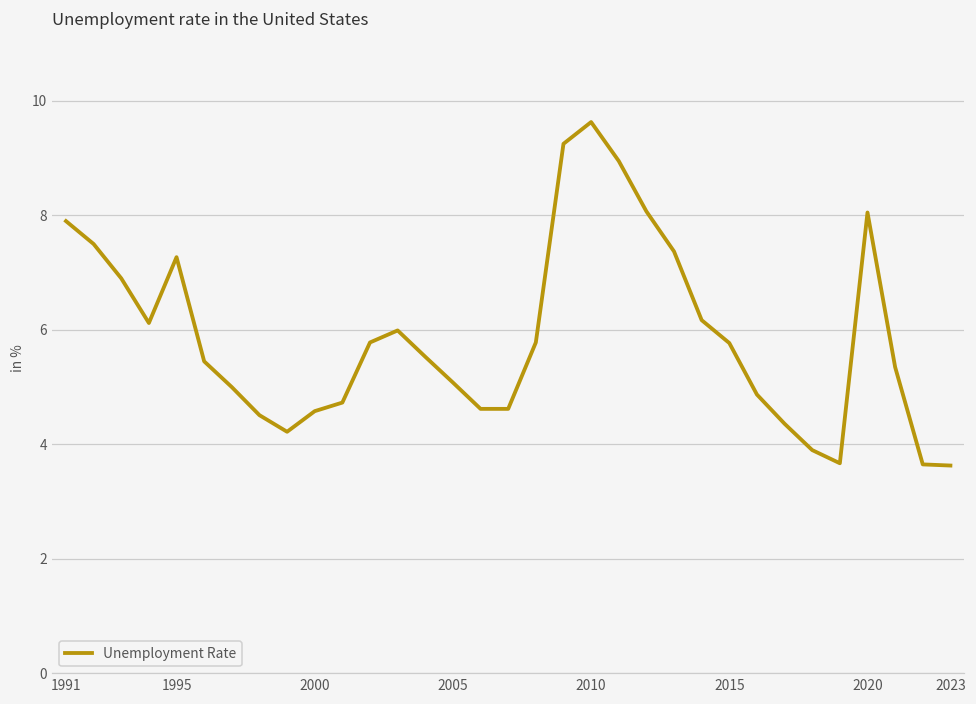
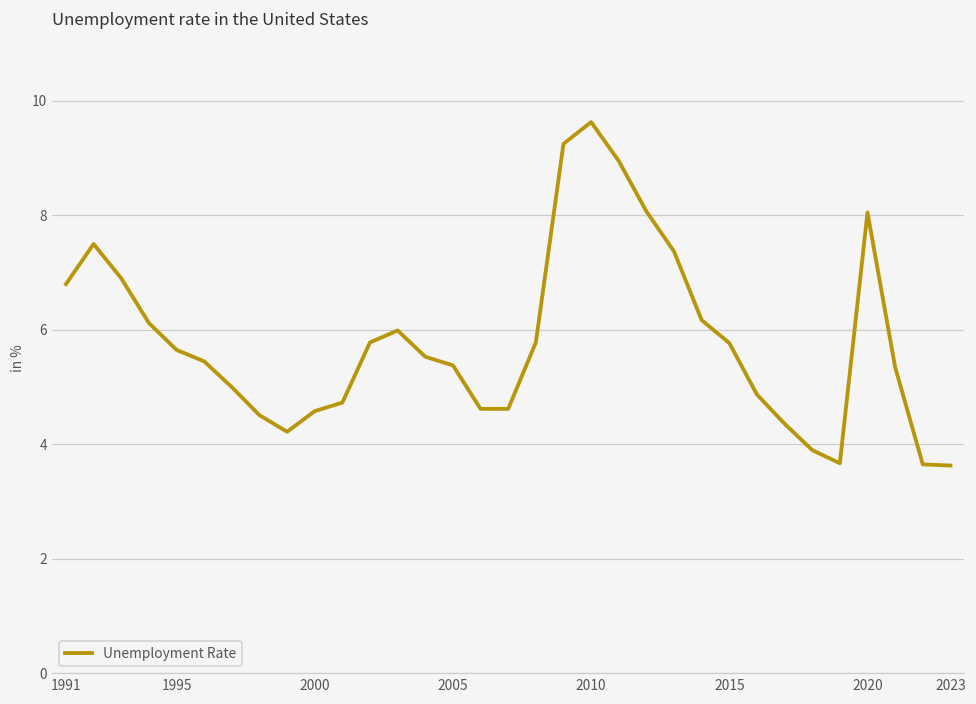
1991: 7.9 -> 6.8
1995: 7.3 -> 5.7
2005: 5.1 -> 5.4
